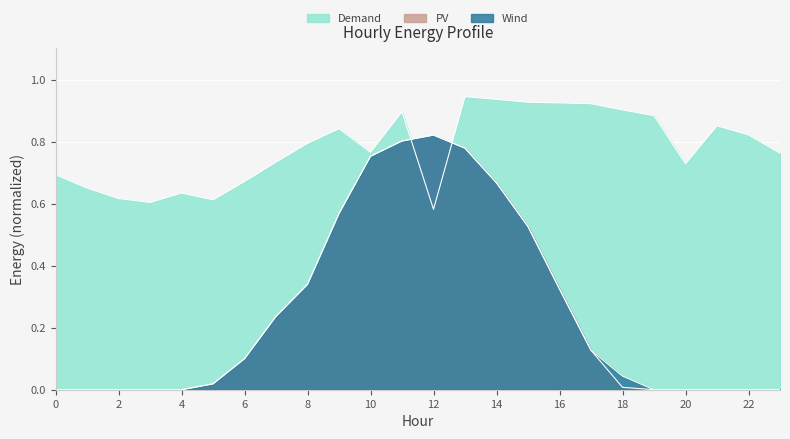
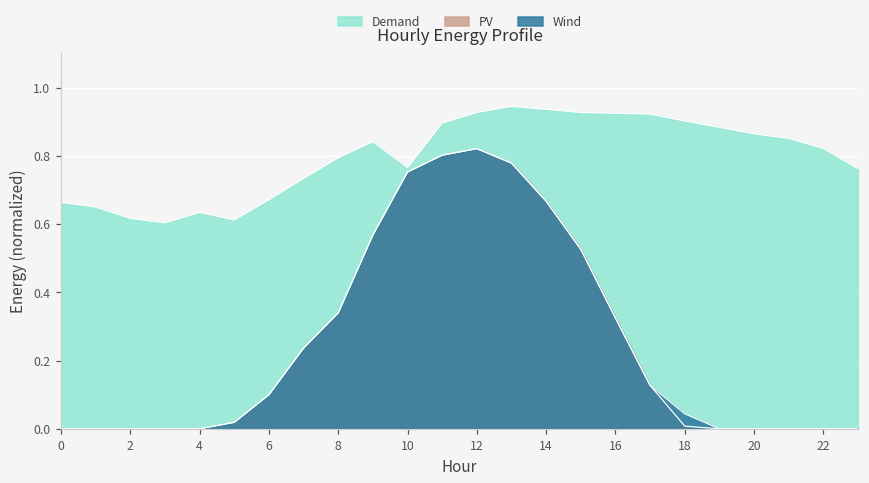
Demand, 0: 0.69 -> 0.66
Demand, 12: 0.58 -> 0.93
Demand, 20: 0.73 -> 0.86
